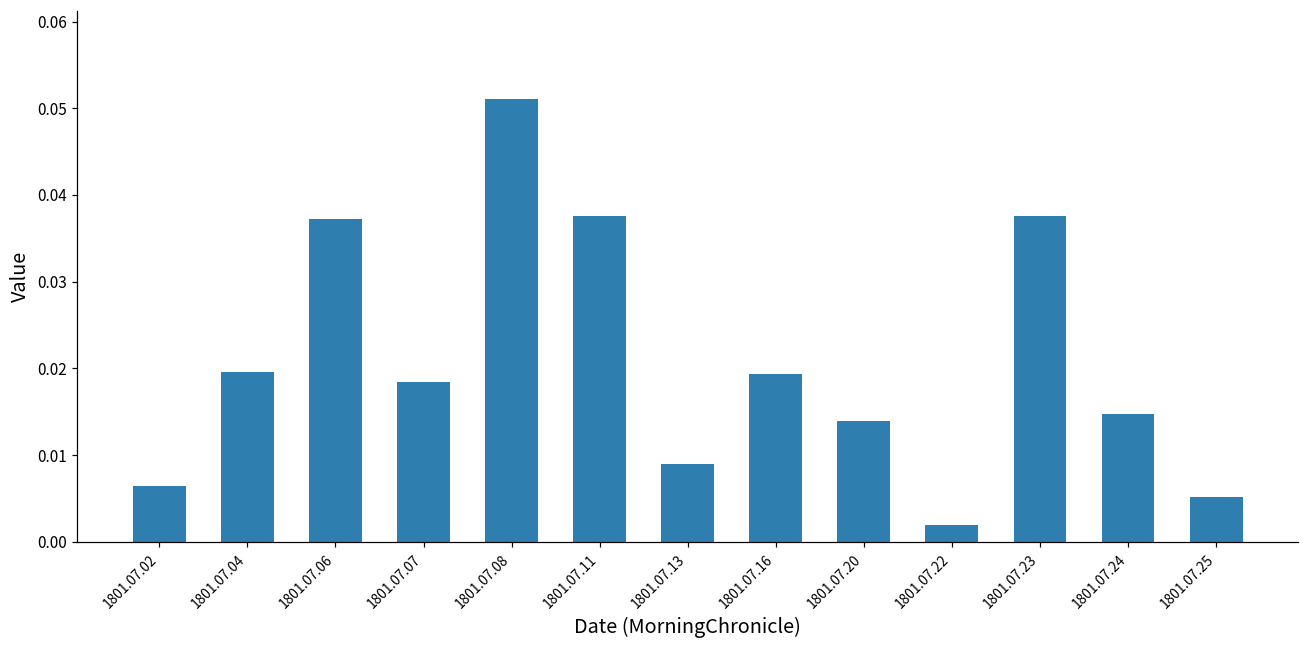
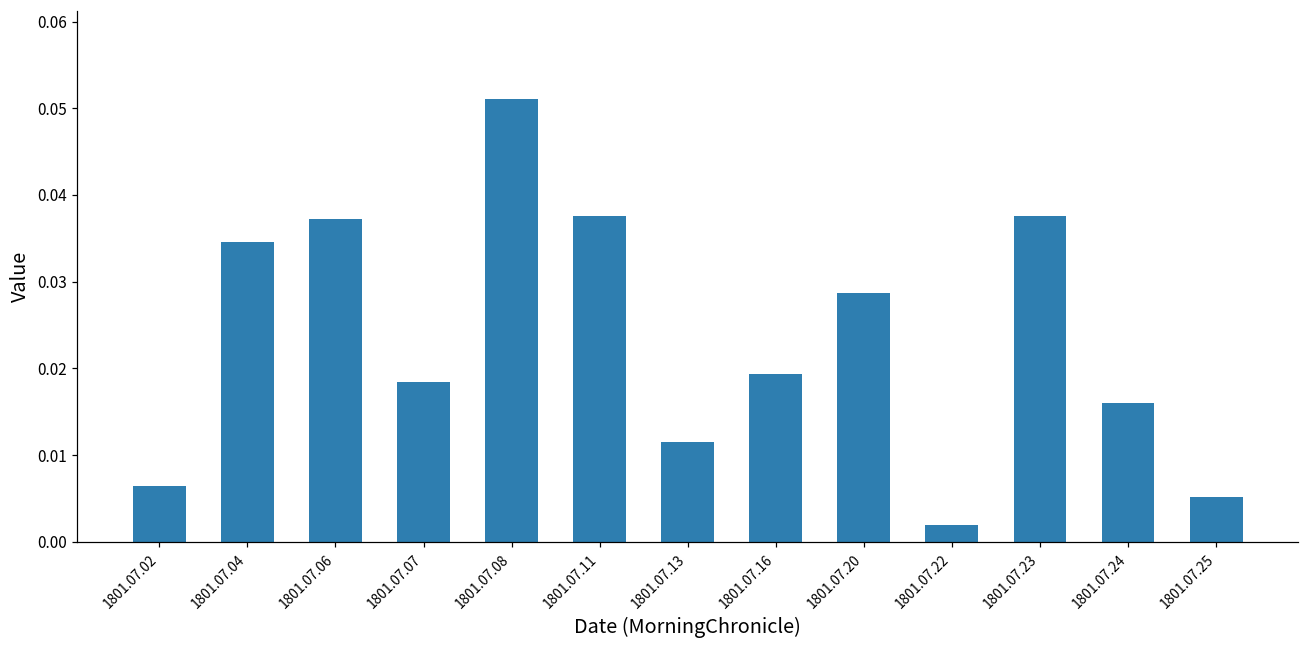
1801.07.04: 0.020 -> 0.035
1801.07.13: 0.009 -> 0.011
1801.07.20: 0.014 -> 0.029
1801.07.24: 0.015 -> 0.016
